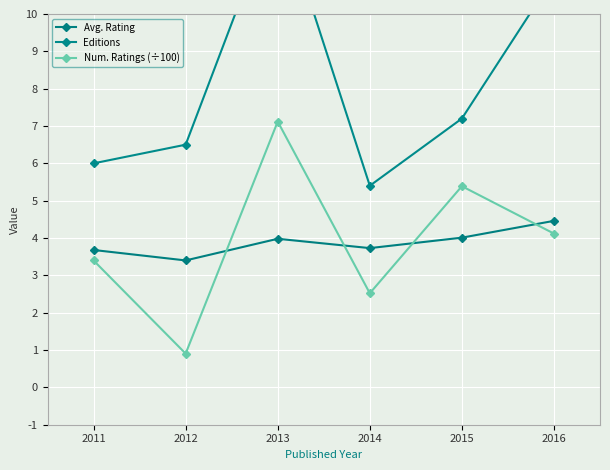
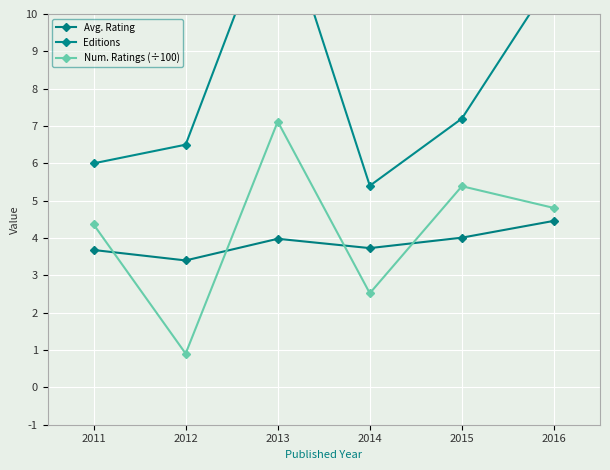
Num. Ratings (÷100), 2011: 3.4 -> 4.4
Num. Ratings (÷100), 2016: 4.1 -> 4.8
